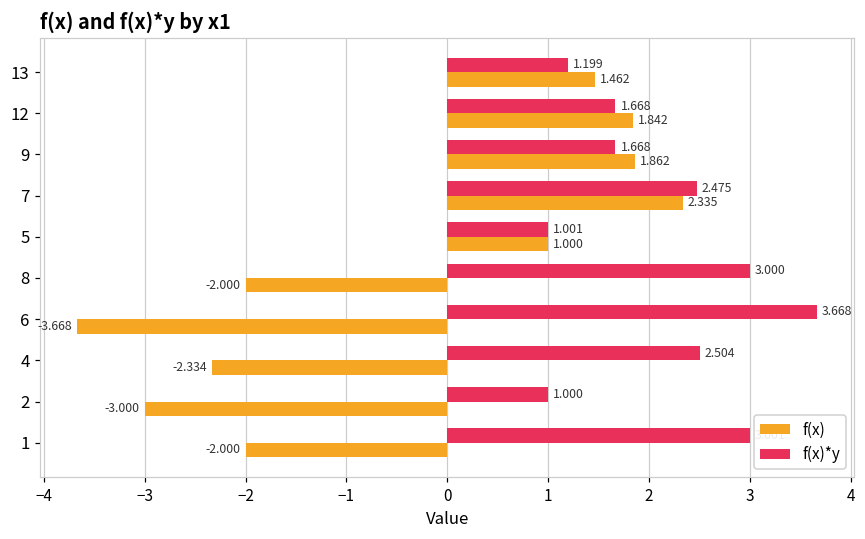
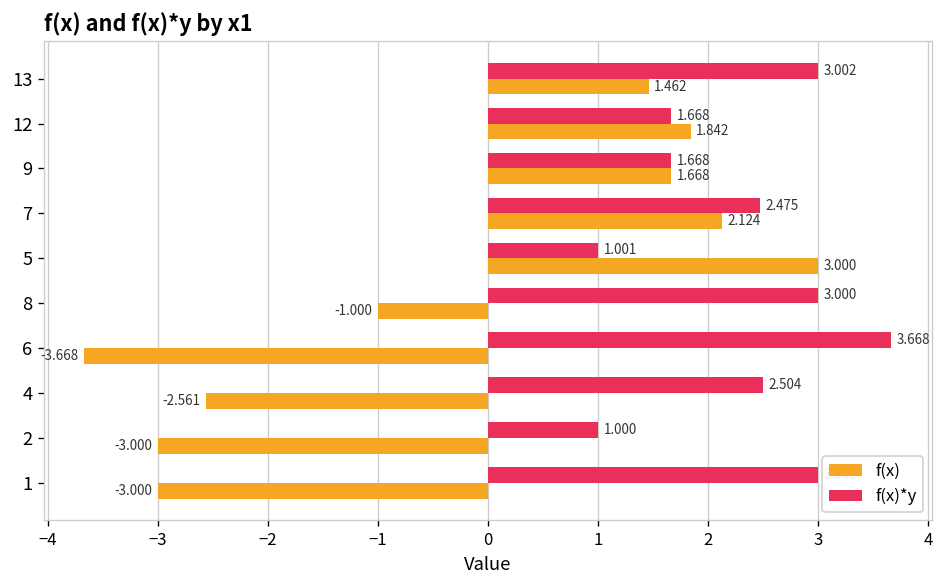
f(x)*y, 13: 1.199 -> 3.002
f(x), 9: 1.862 -> 1.668
f(x), 7: 2.335 -> 2.124
f(x), 5: 1.000 -> 3.000
f(x), 8: -2.000 -> -1.000
f(x), 4: -2.334 -> -2.561
f(x), 1: -2.000 -> -3.000
